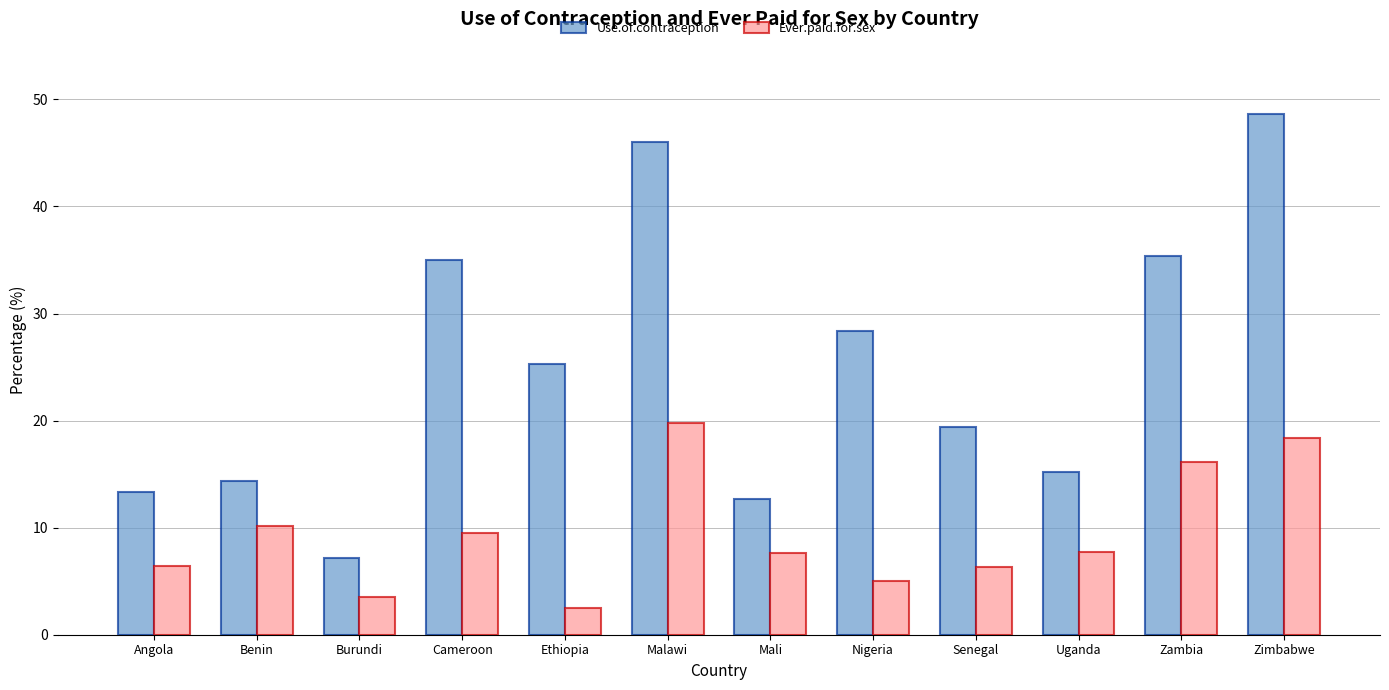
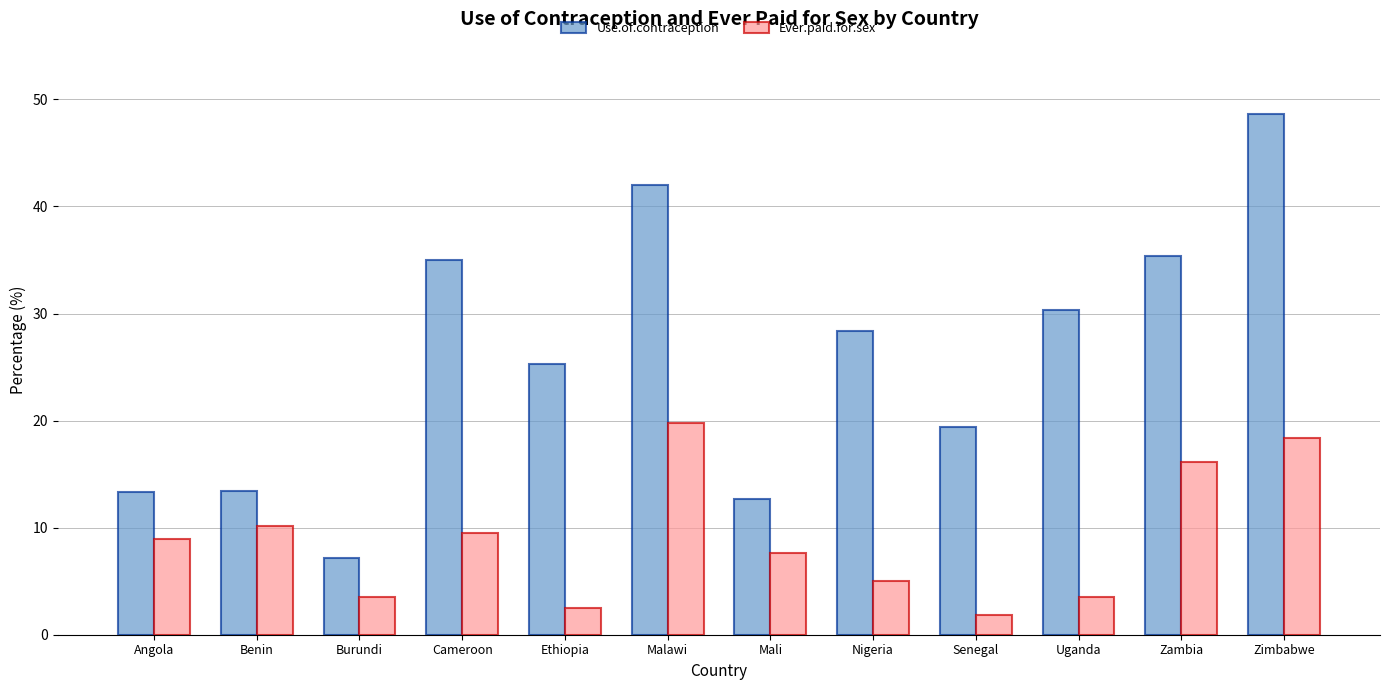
Ever.paid.for.sex, Angola: 6.4 -> 8.9
Use.of.contraception, Benin: 14.4 -> 13.4
Use.of.contraception, Malawi: 46 -> 42
Ever.paid.for.sex, Senegal: 6.3 -> 1.8
Use.of.contraception, Uganda: 15.2 -> 30.3
Ever.paid.for.sex, Uganda: 7.7 -> 3.5
